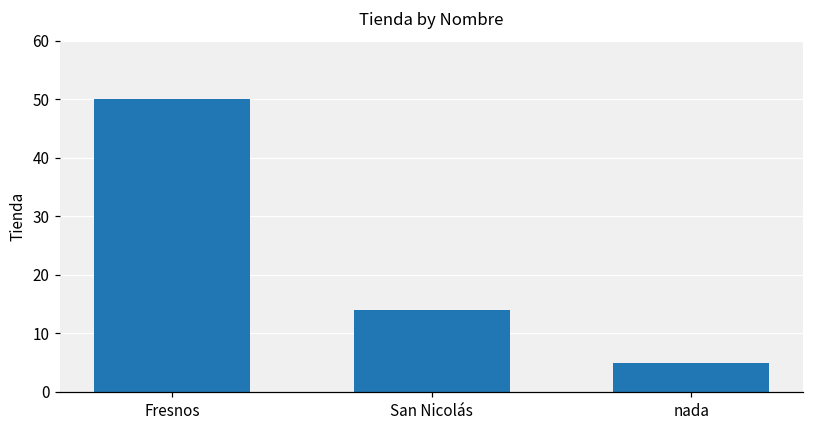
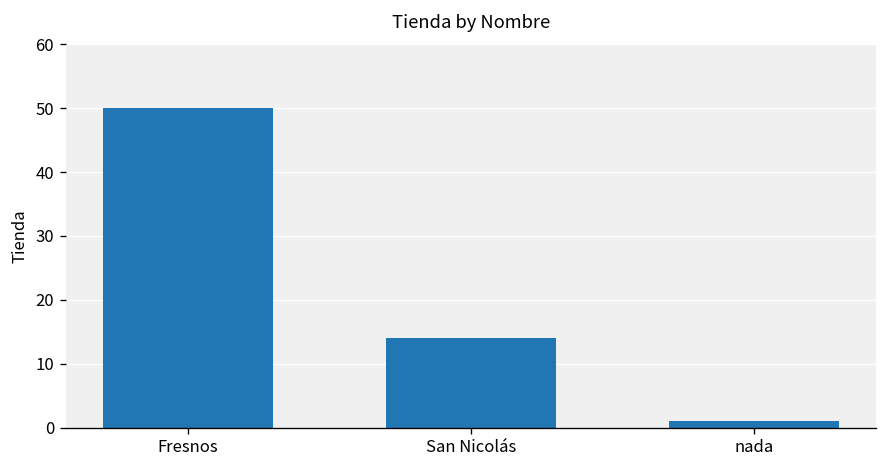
nada: 5 -> 1
